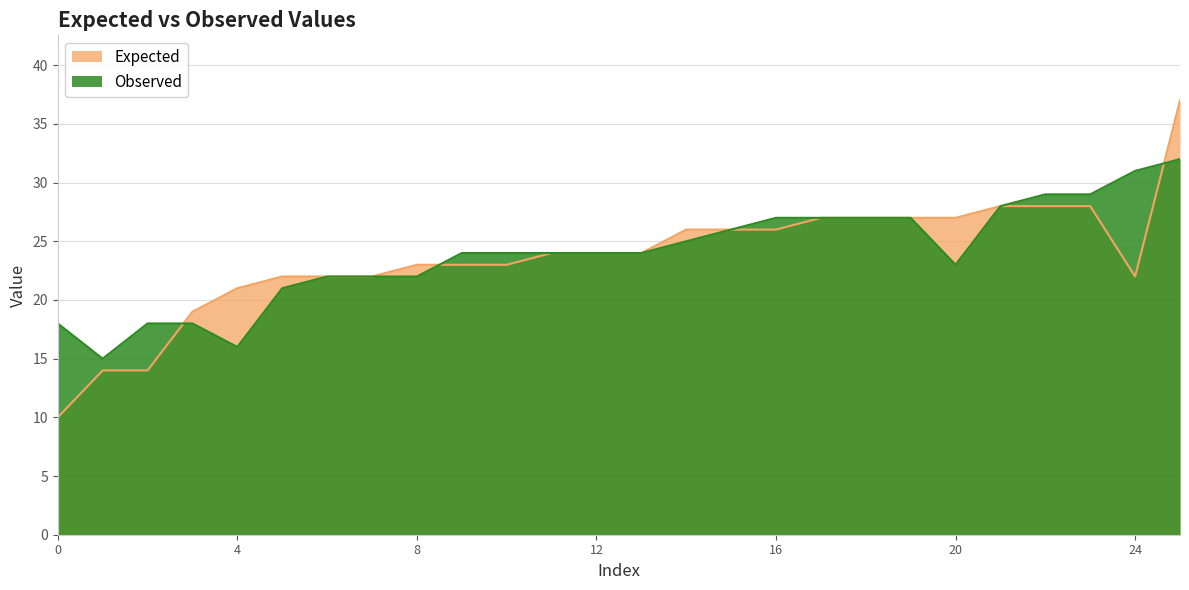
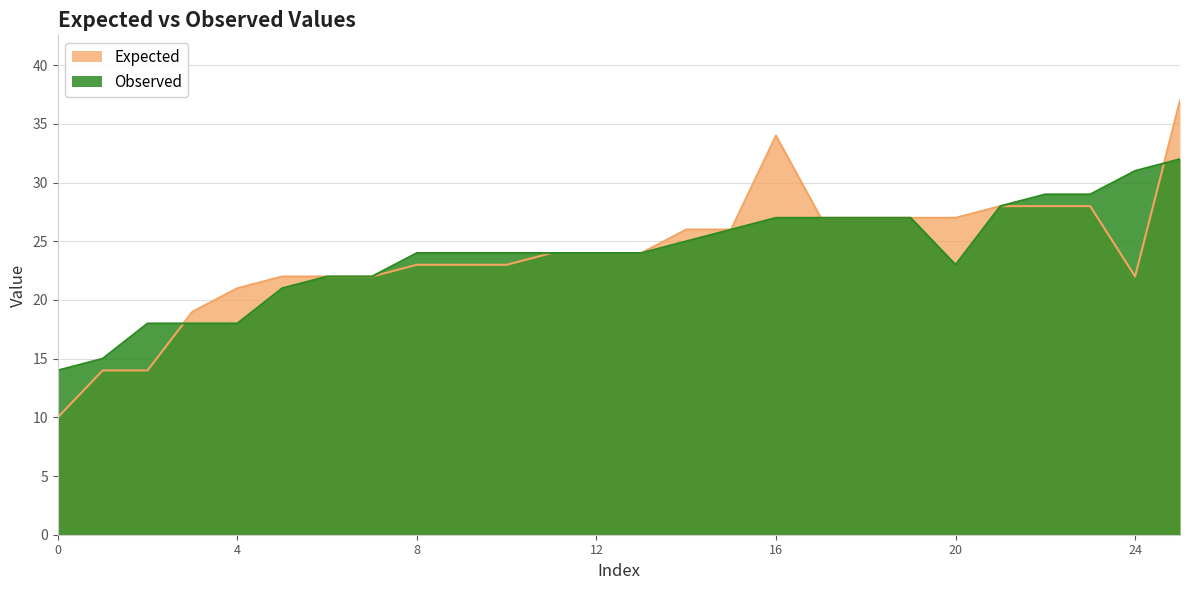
Observed, 0: 18 -> 14
Observed, 4: 16 -> 18
Observed, 8: 22 -> 24
Expected, 16: 26 -> 34
